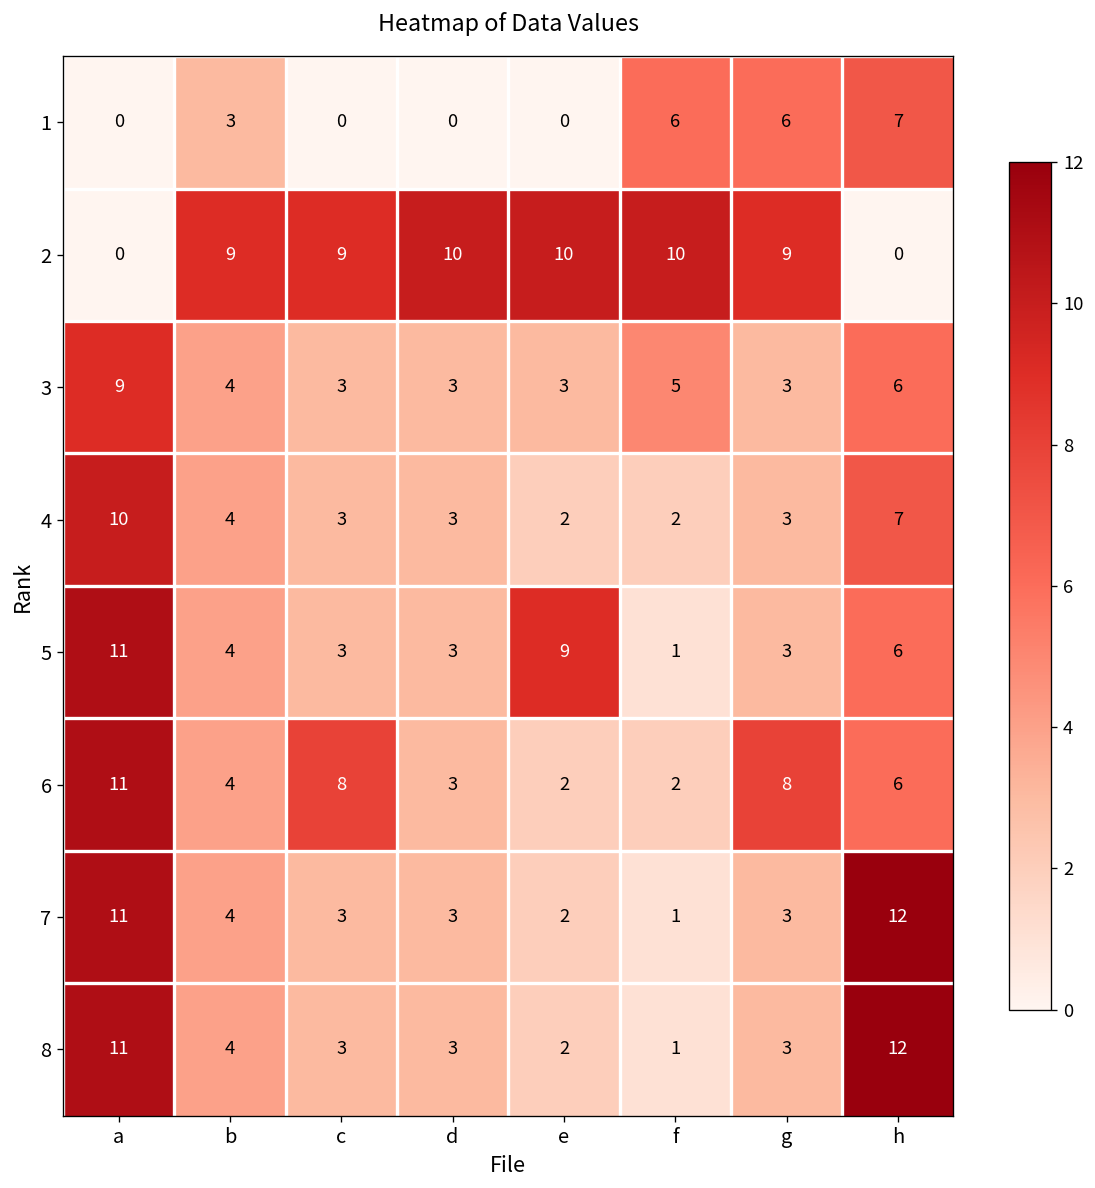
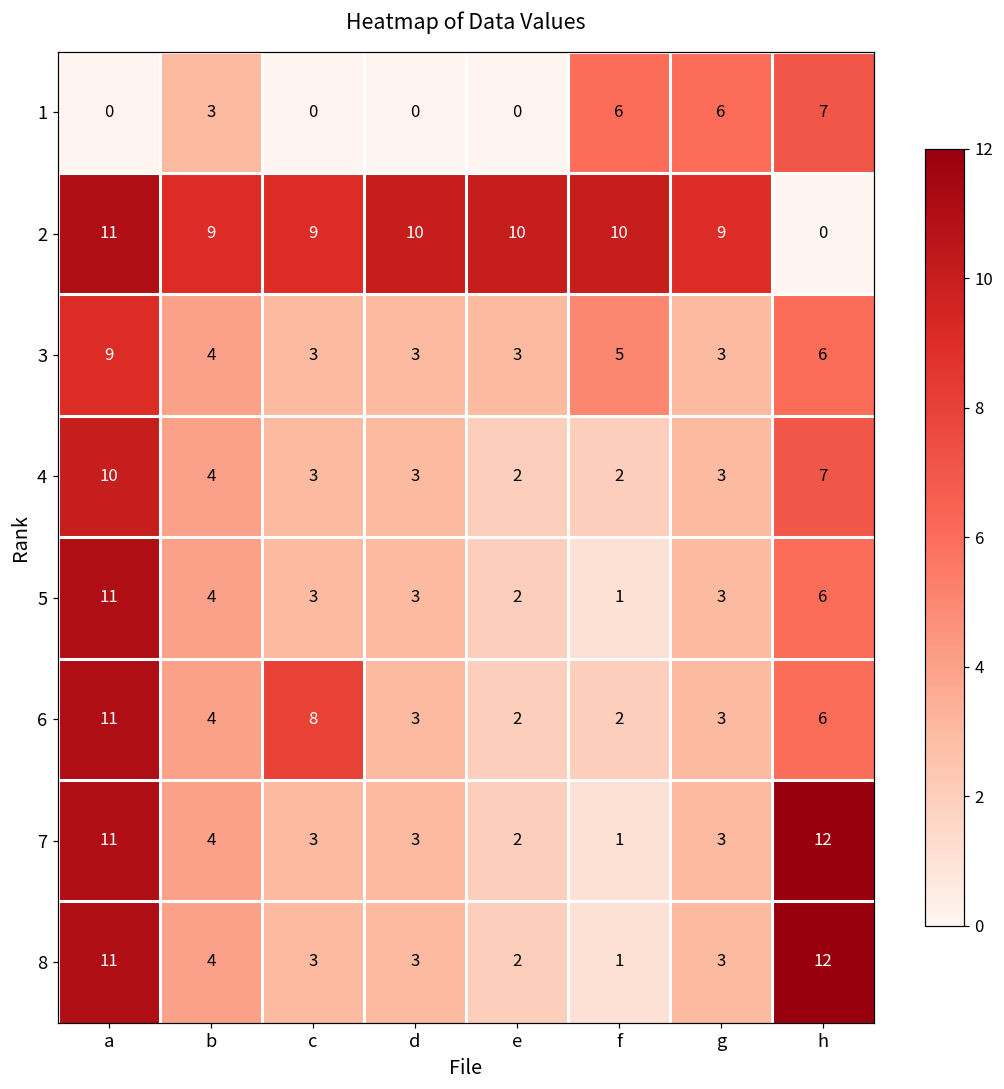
2, a: 0 -> 11
5, e: 9 -> 2
6, g: 8 -> 3
